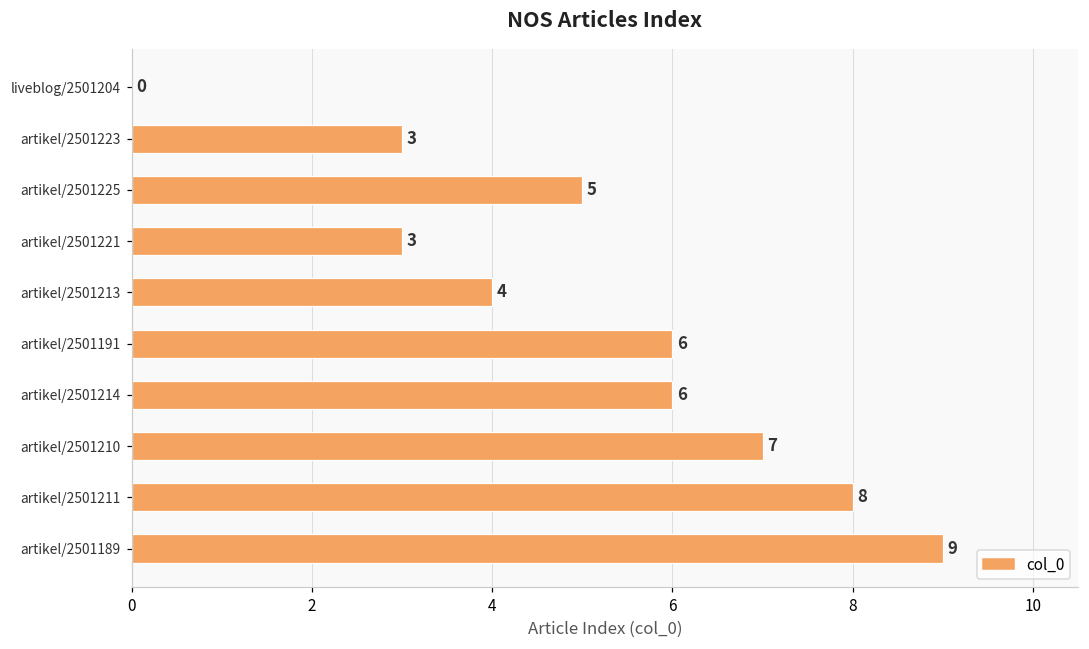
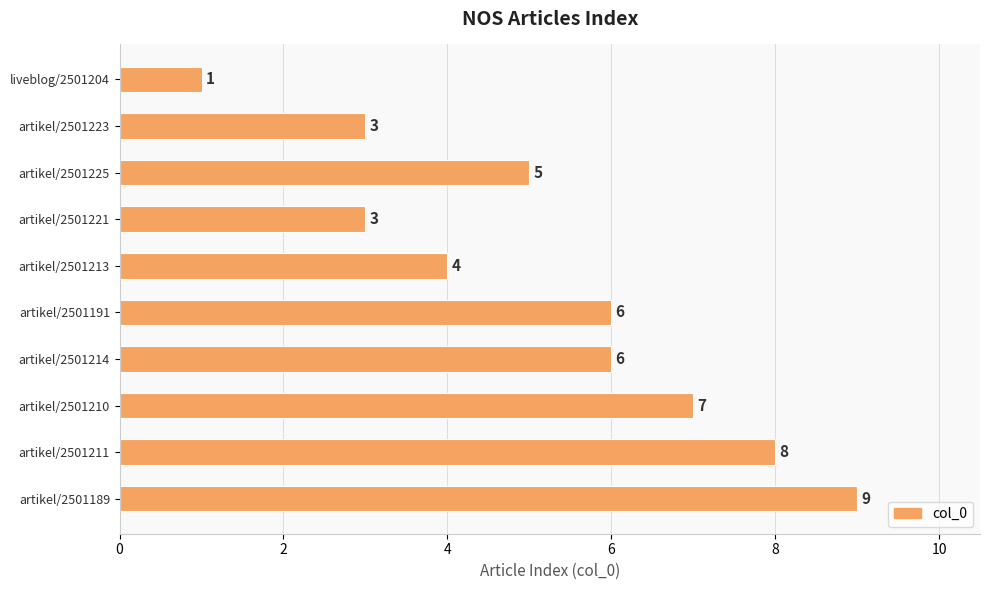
liveblog/2501204: 0 -> 1
